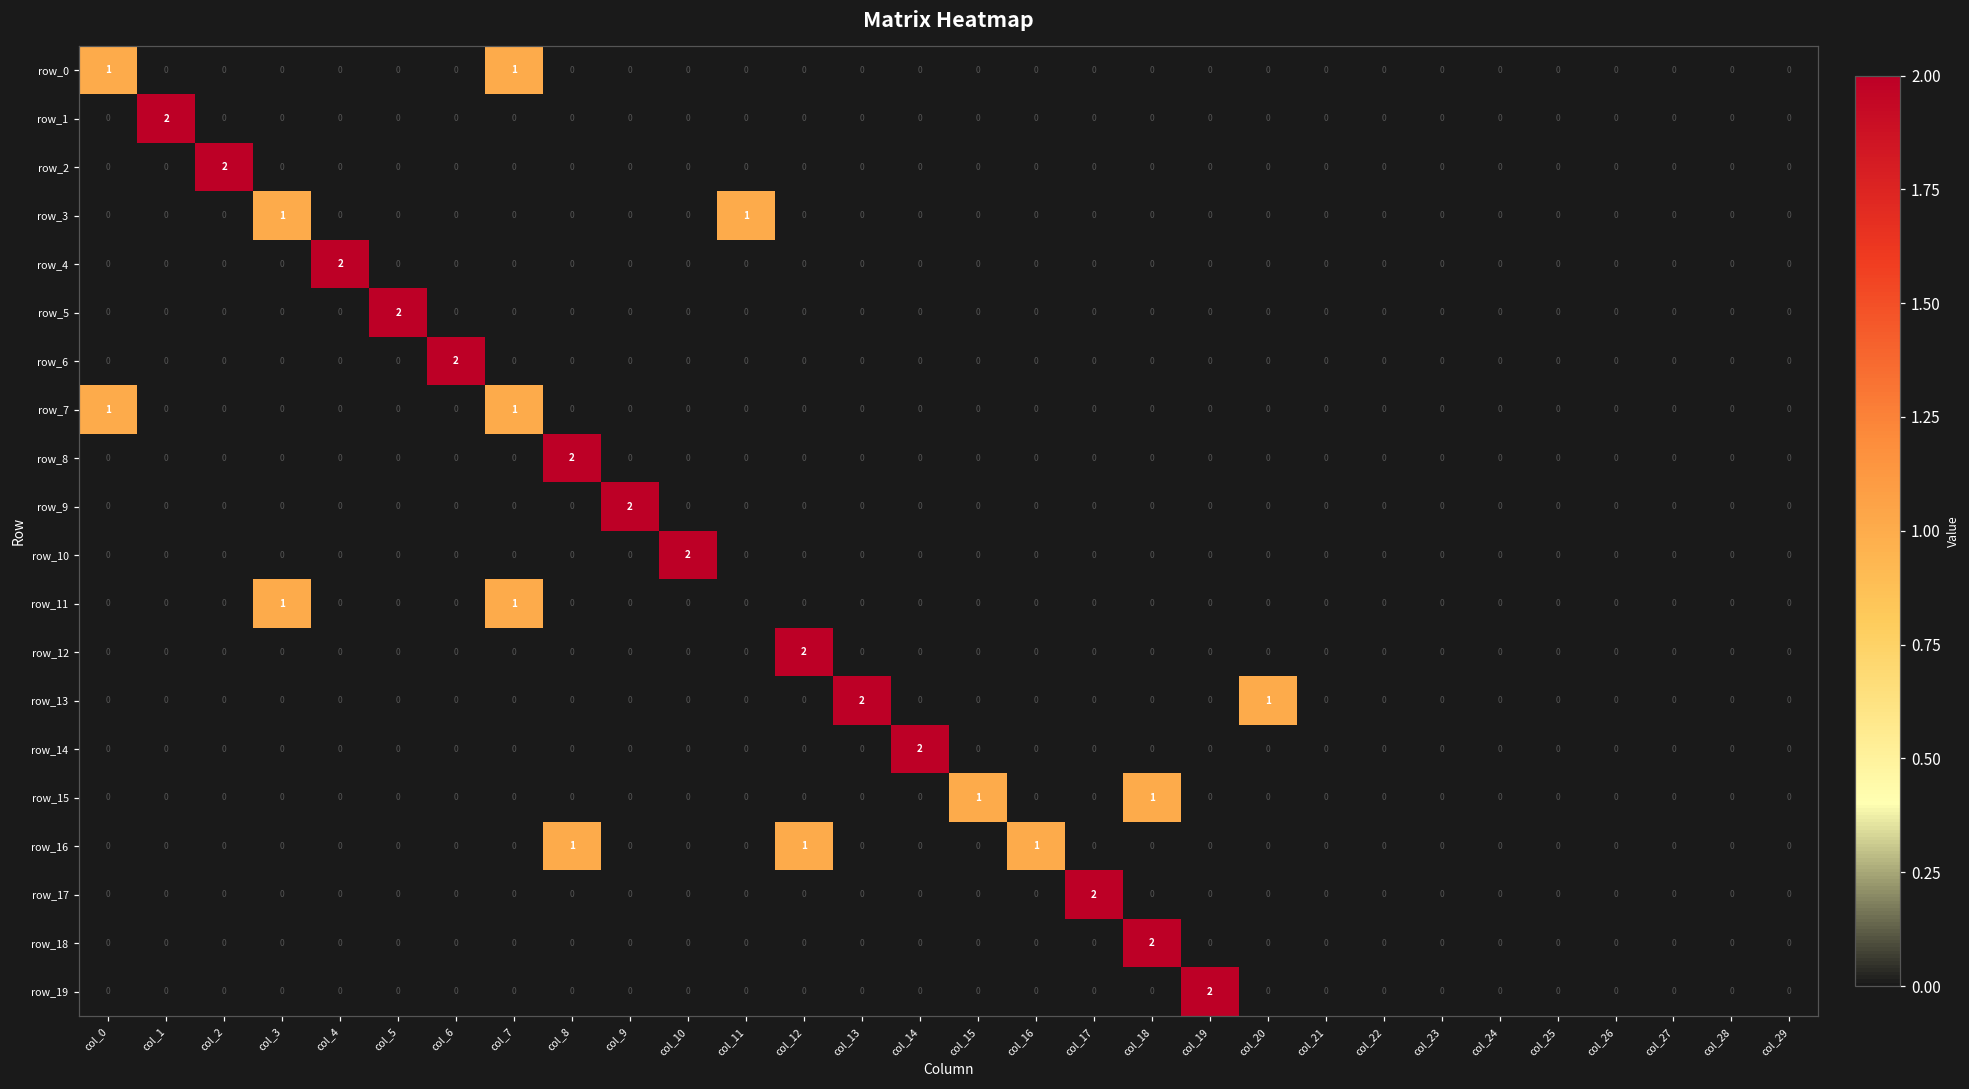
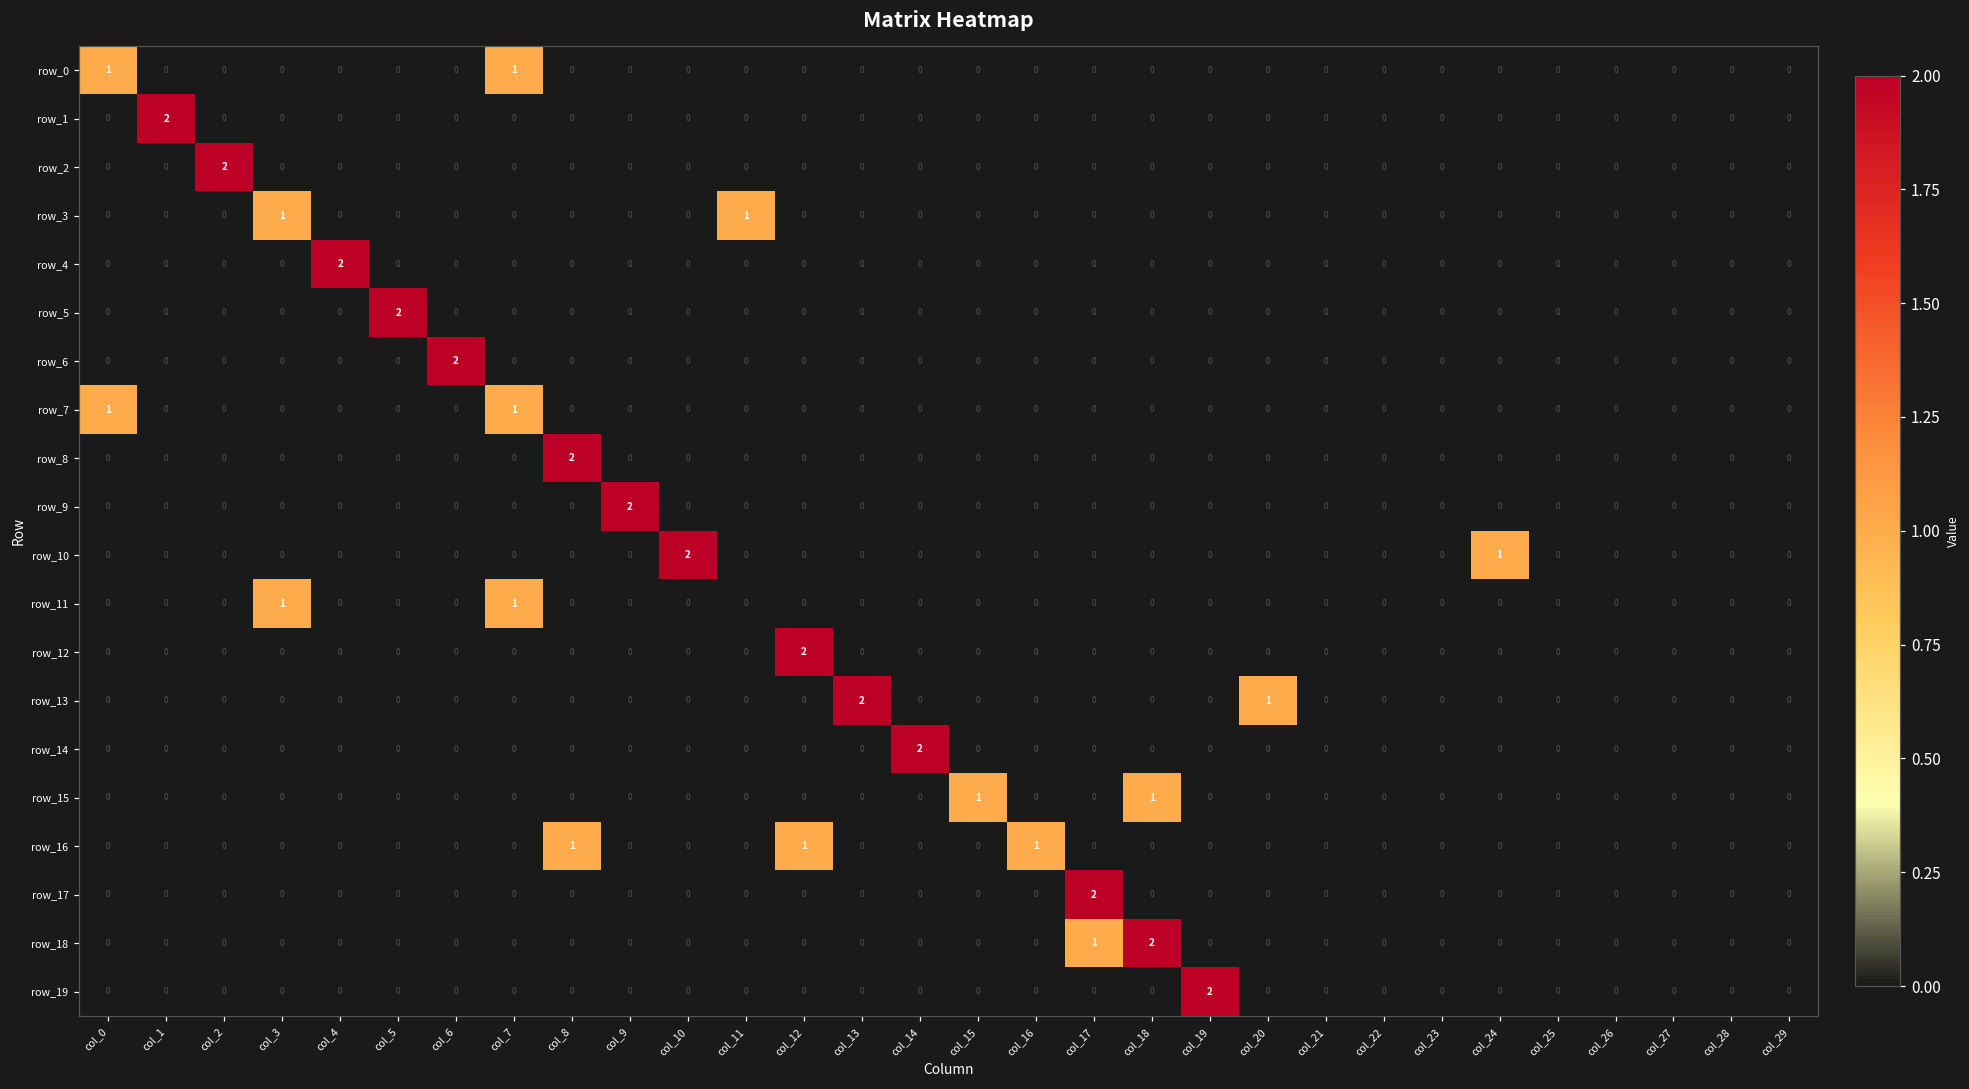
row_10, col_24: 0 -> 1
row_18, col_17: 0 -> 1
